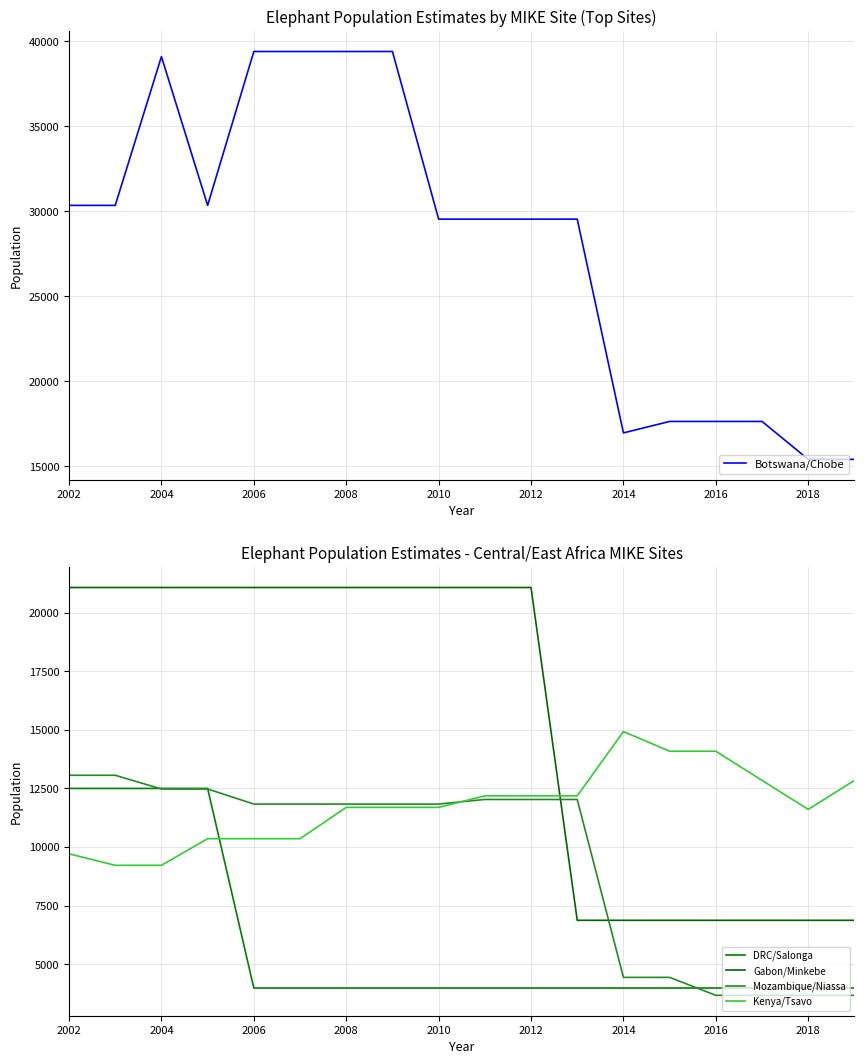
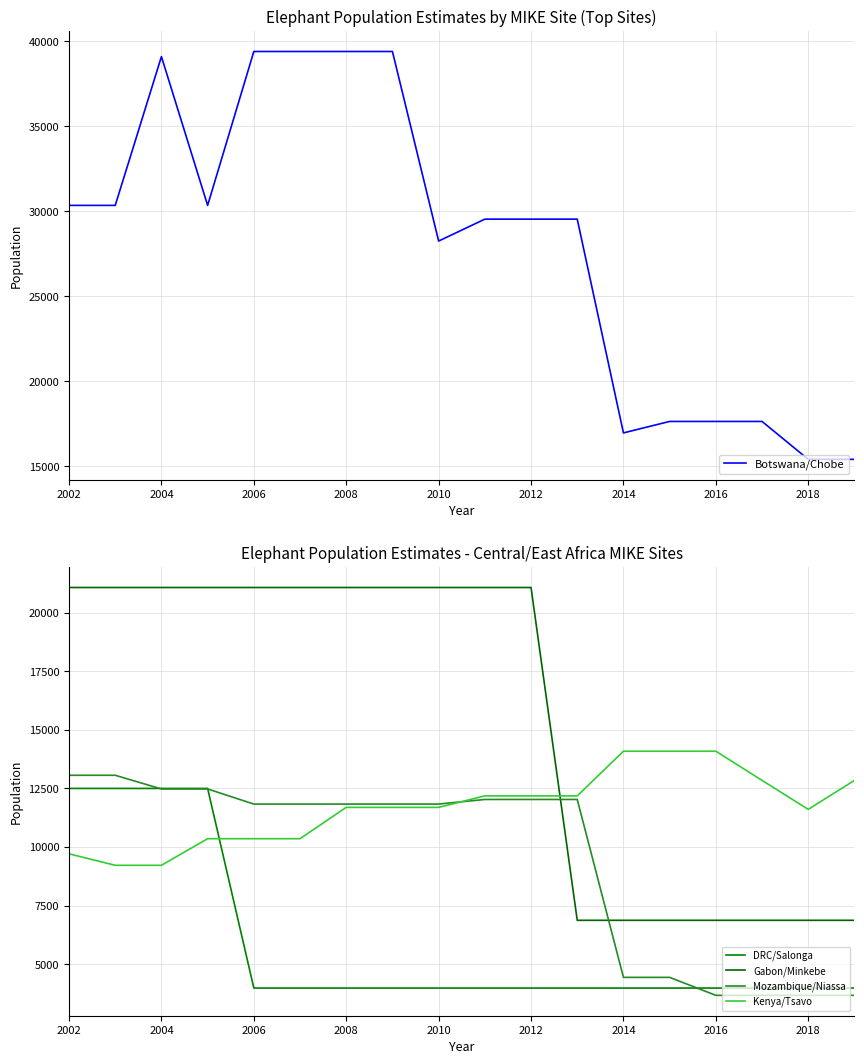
Elephant Population Estimates by MIKE Site (Top Sites), 2010: 29500 -> 28200
Elephant Population Estimates - Central/East Africa MIKE Sites, Kenya/Tsavo, 2014: 14900 -> 14100
